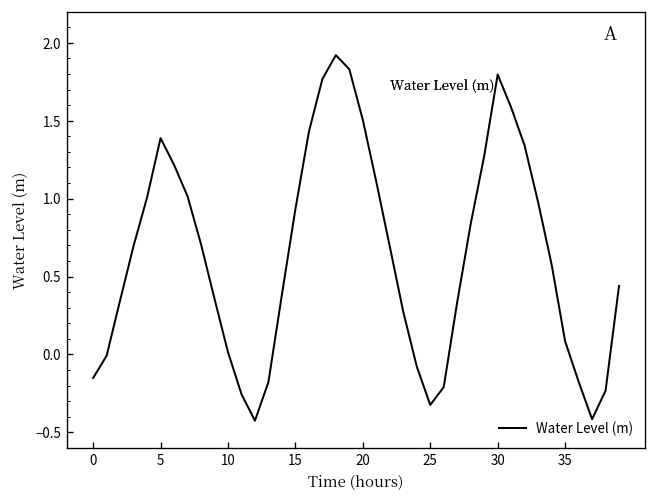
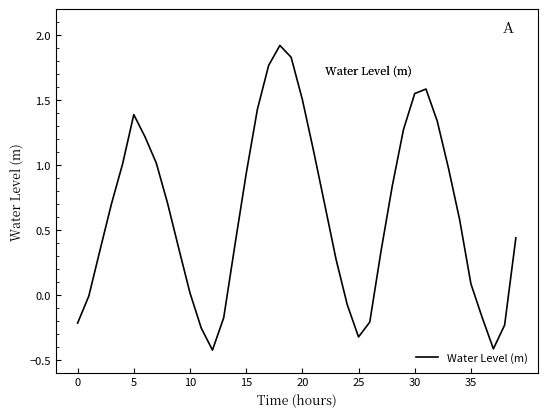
0: -0.15 -> -0.22
30: 1.80 -> 1.55
